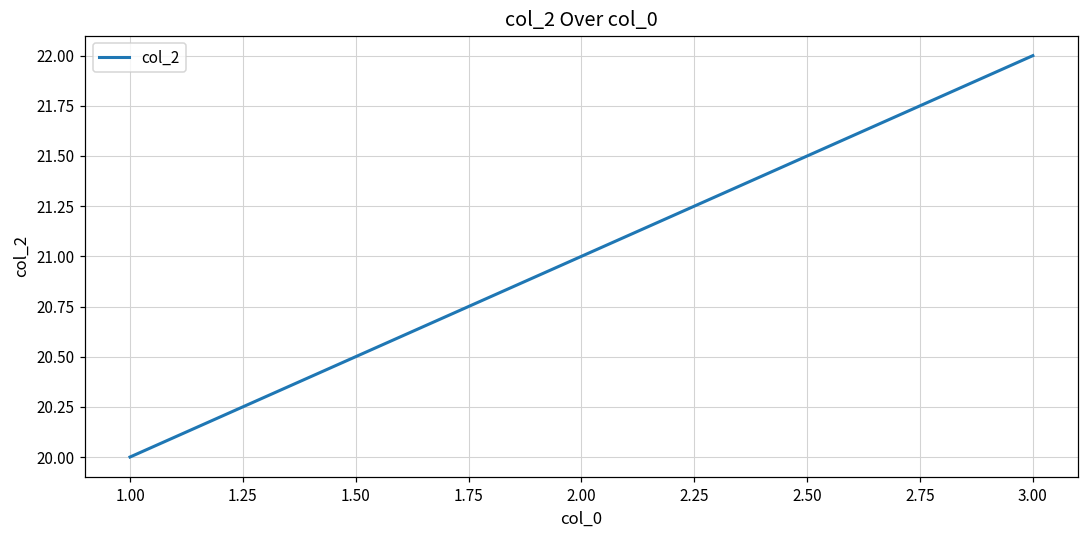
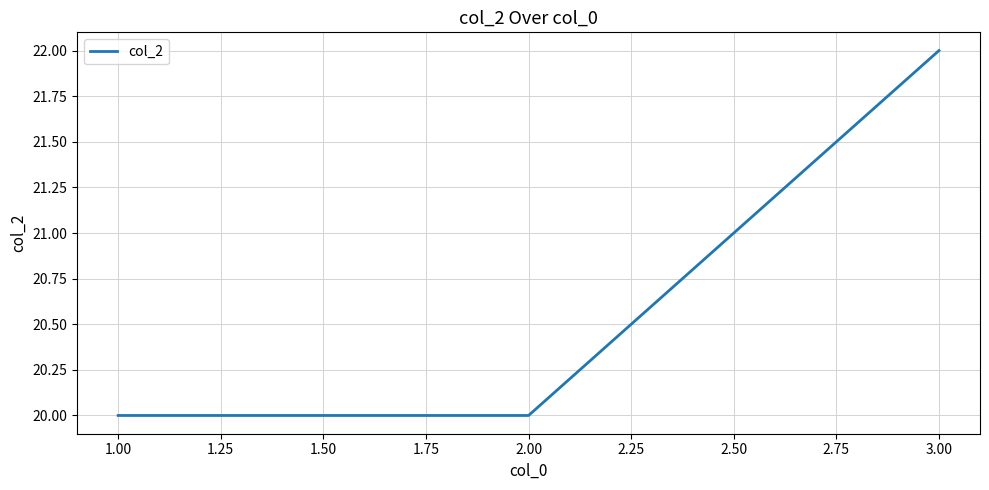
2.00: 21 -> 20
